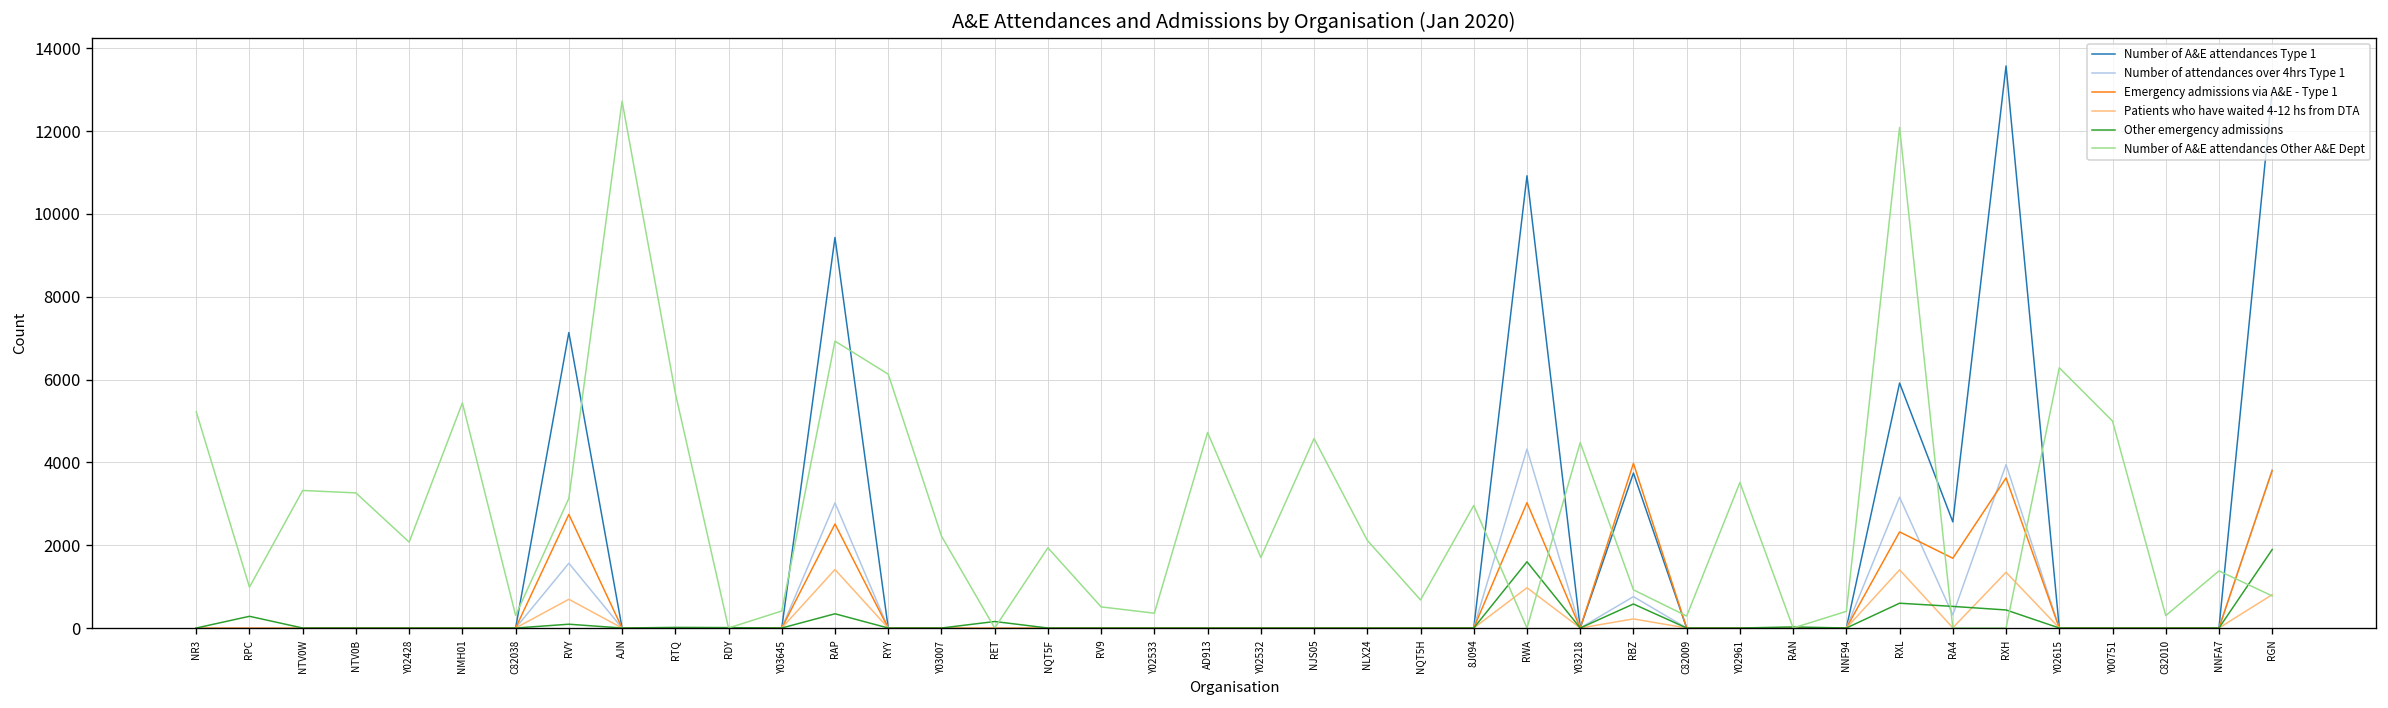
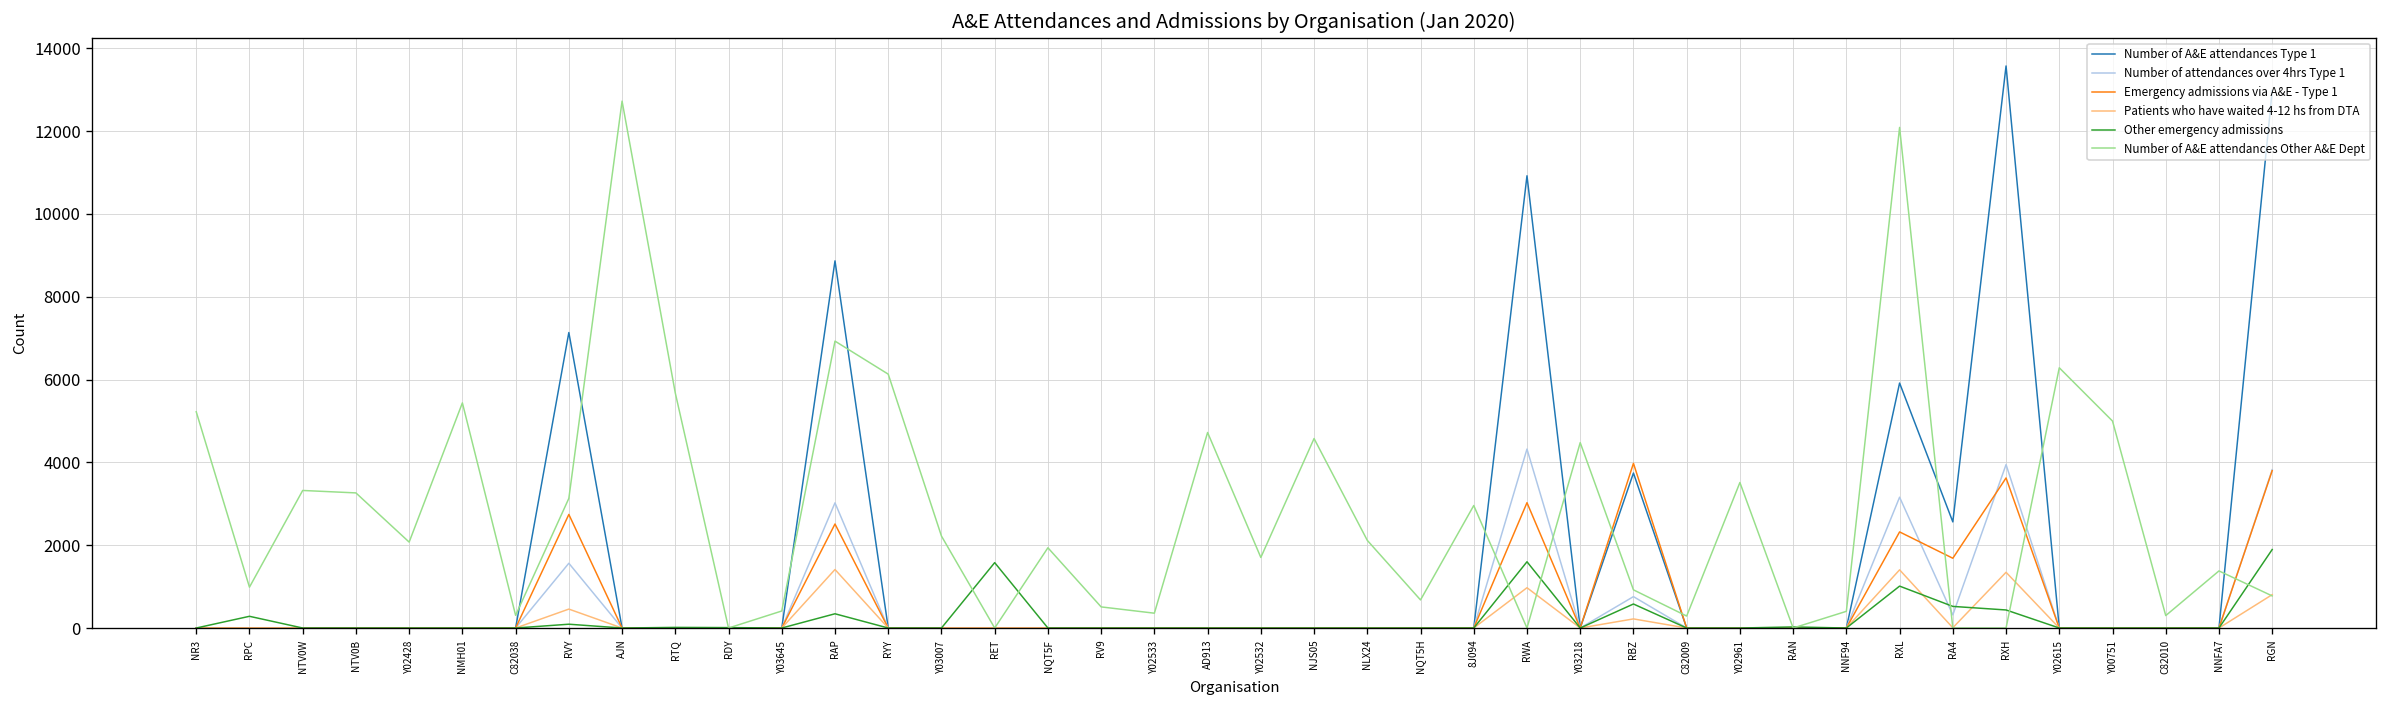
Patients who have waited 4-12 hs from DTA, RVY: 700 -> 500
Number of A&E attendances Type 1, RAP: 9400 -> 8900
Other emergency admissions, RET: 200 -> 1600
Other emergency admissions, RXL: 600 -> 1000
